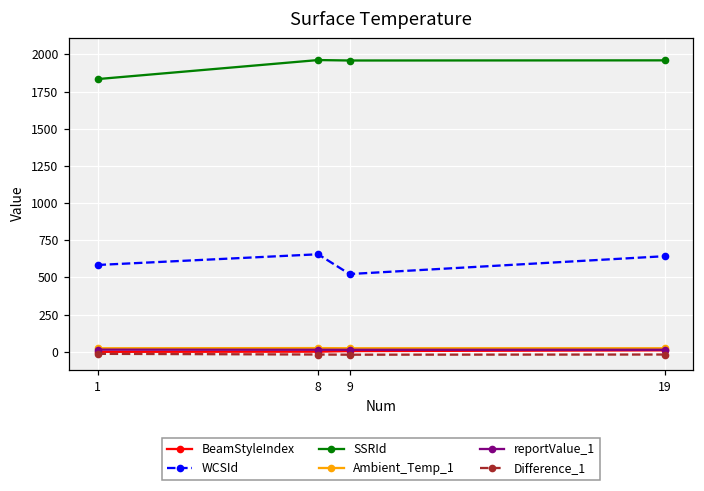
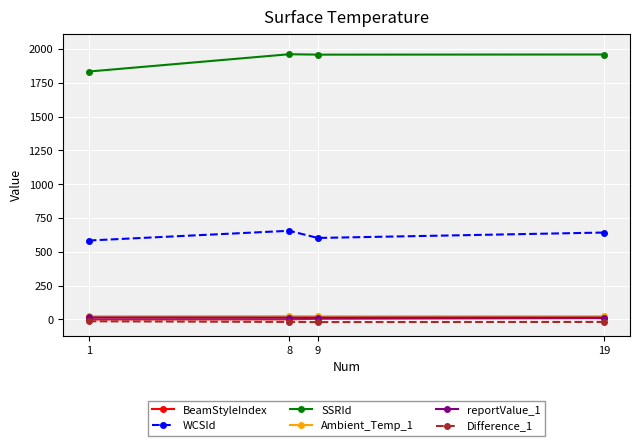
WCSId, 9: 520 -> 600
